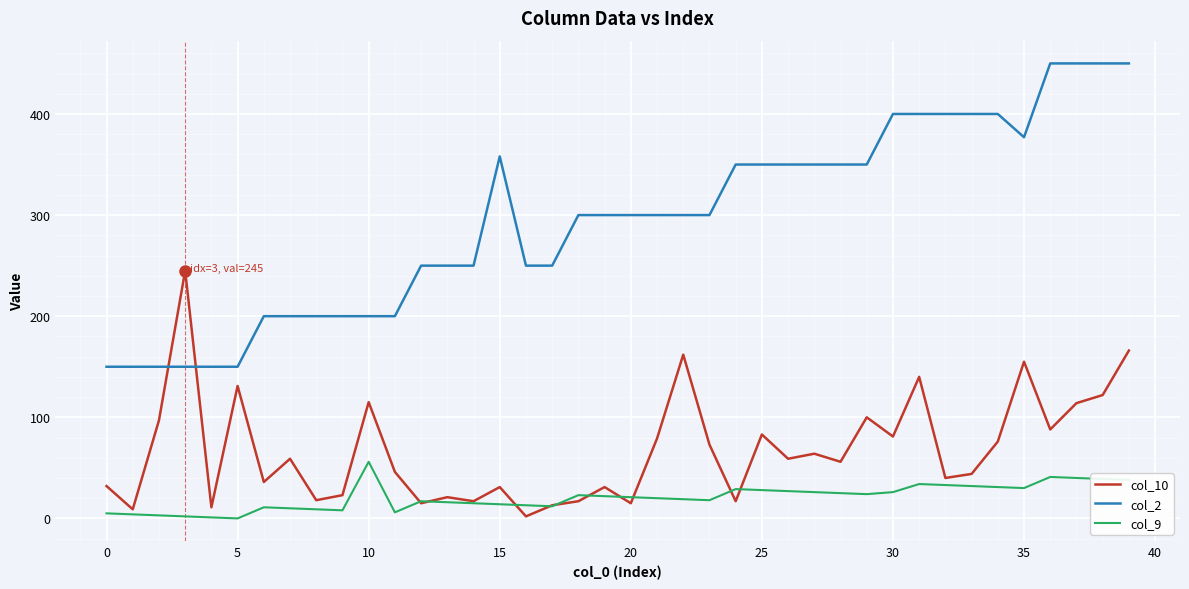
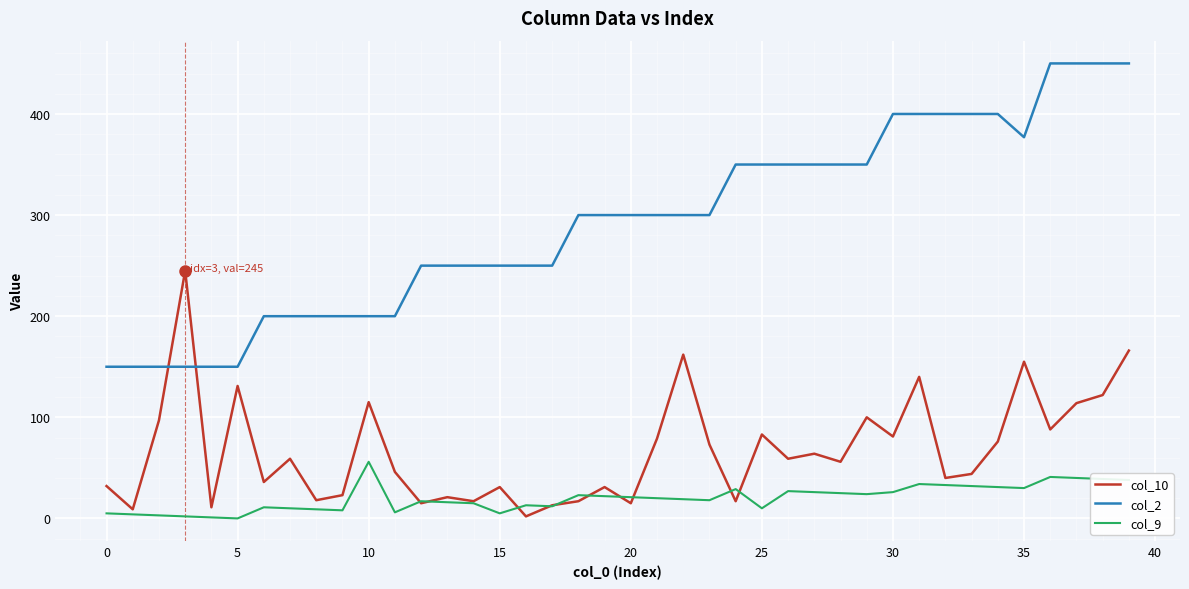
col_2, 15: 358 -> 250
col_9, 15: 14 -> 5
col_9, 25: 28 -> 10
